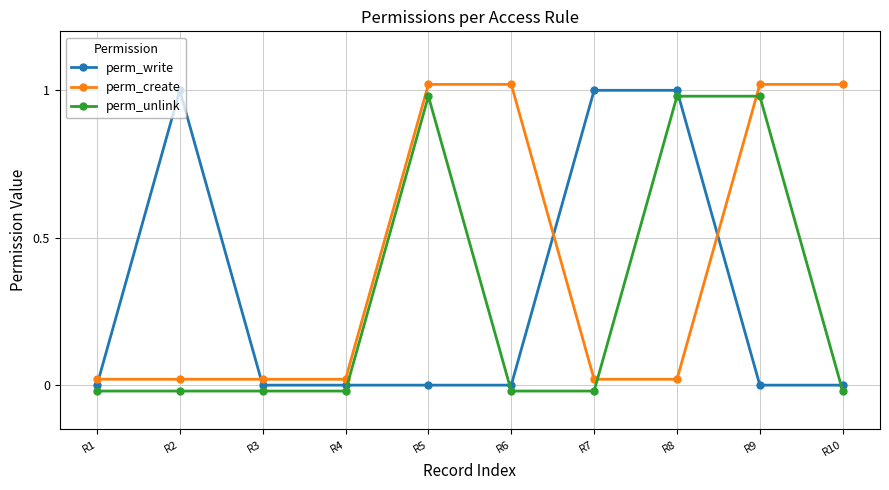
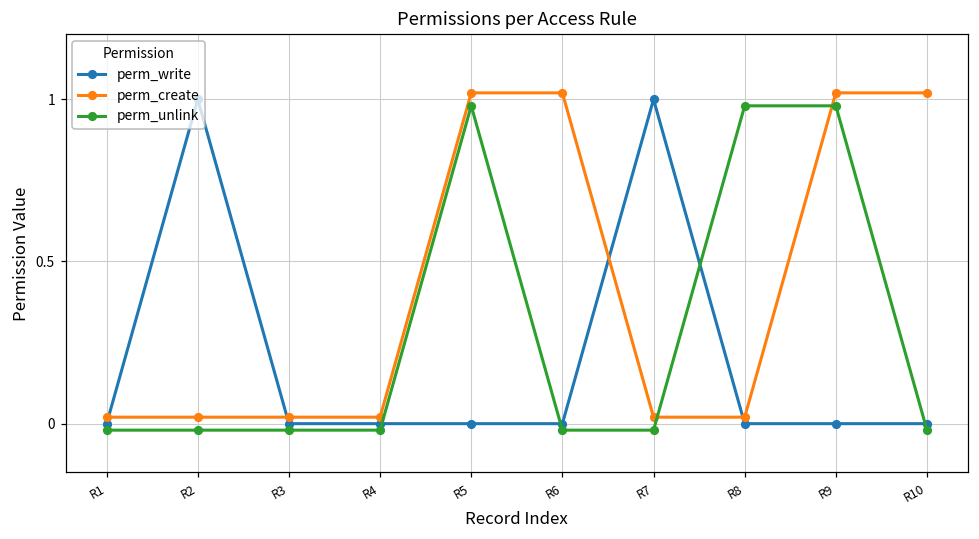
perm_write, R8: 1 -> 0
